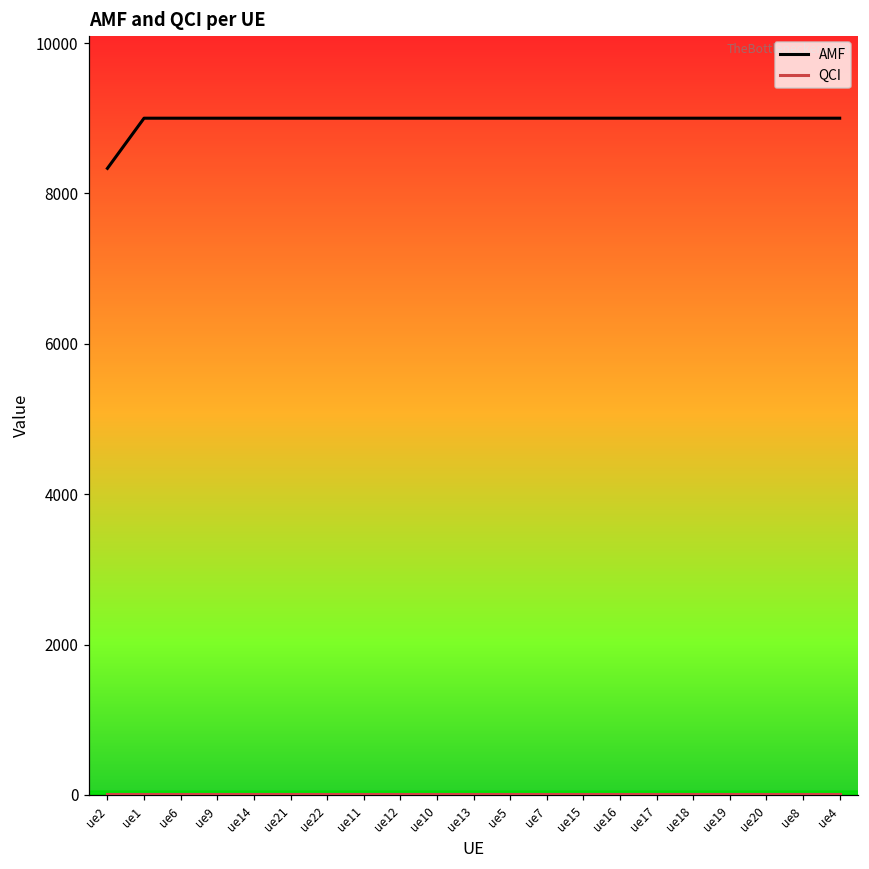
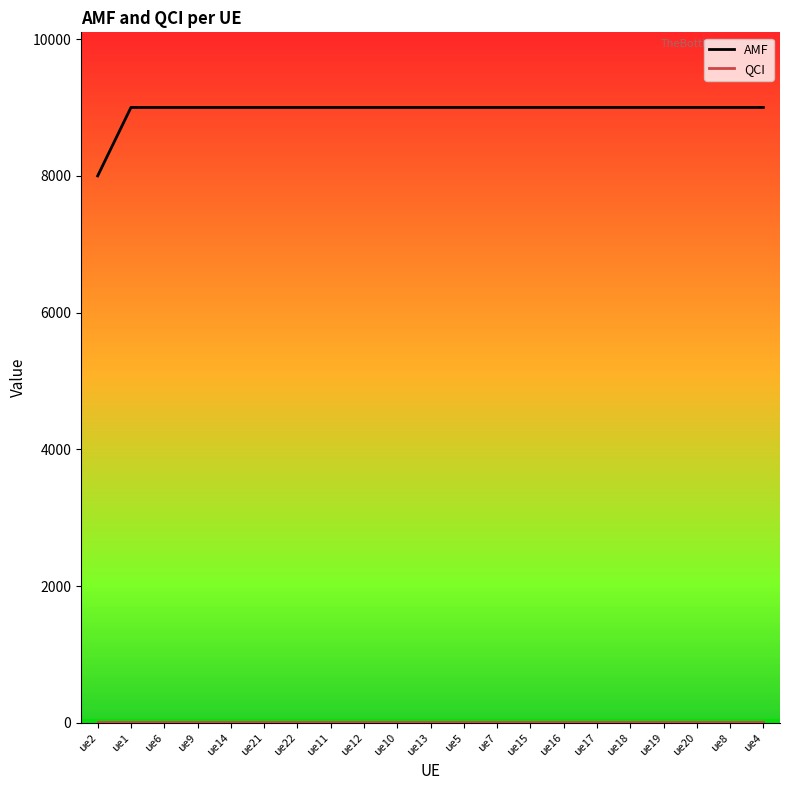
AMF, ue2: 8300 -> 8000
